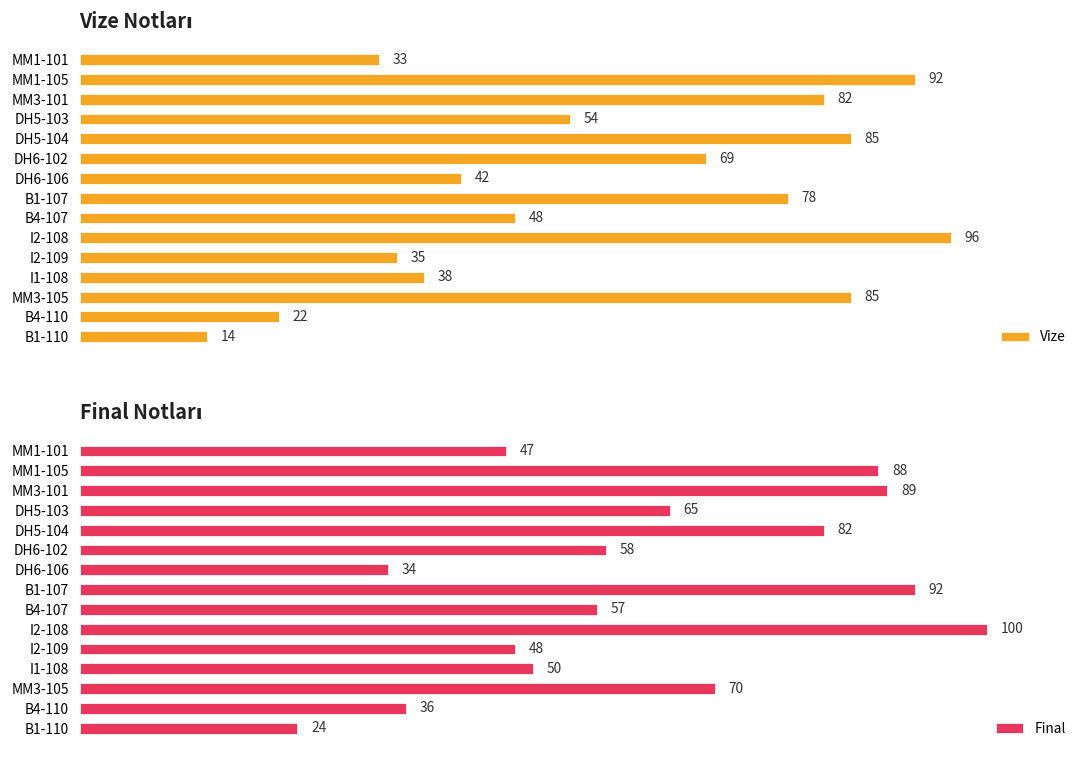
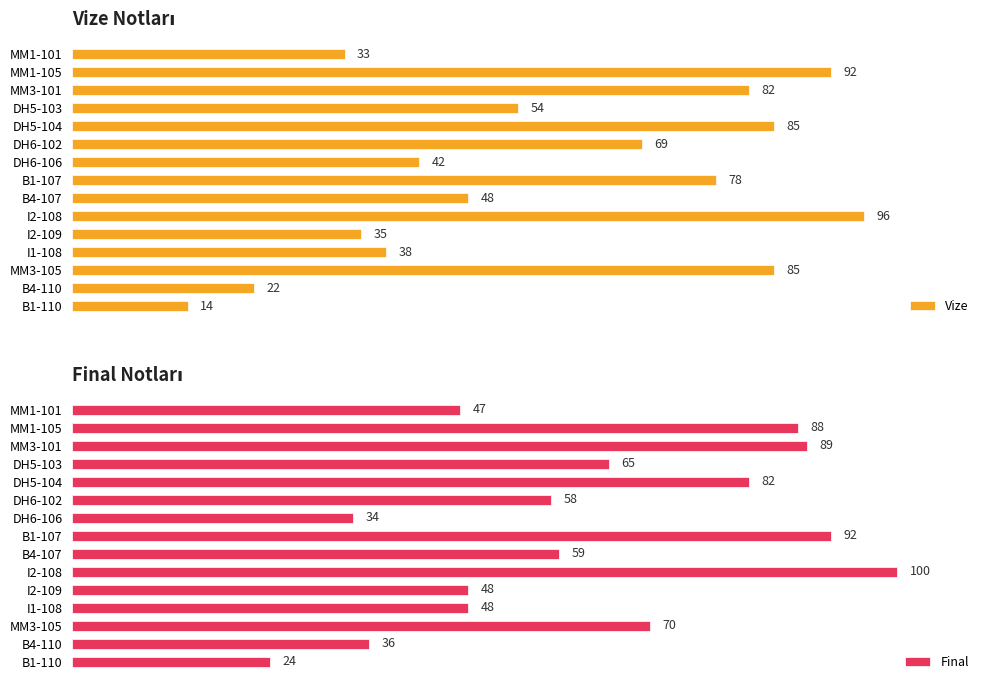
Final Notları, B4-107: 57 -> 59
Final Notları, I1-108: 50 -> 48
